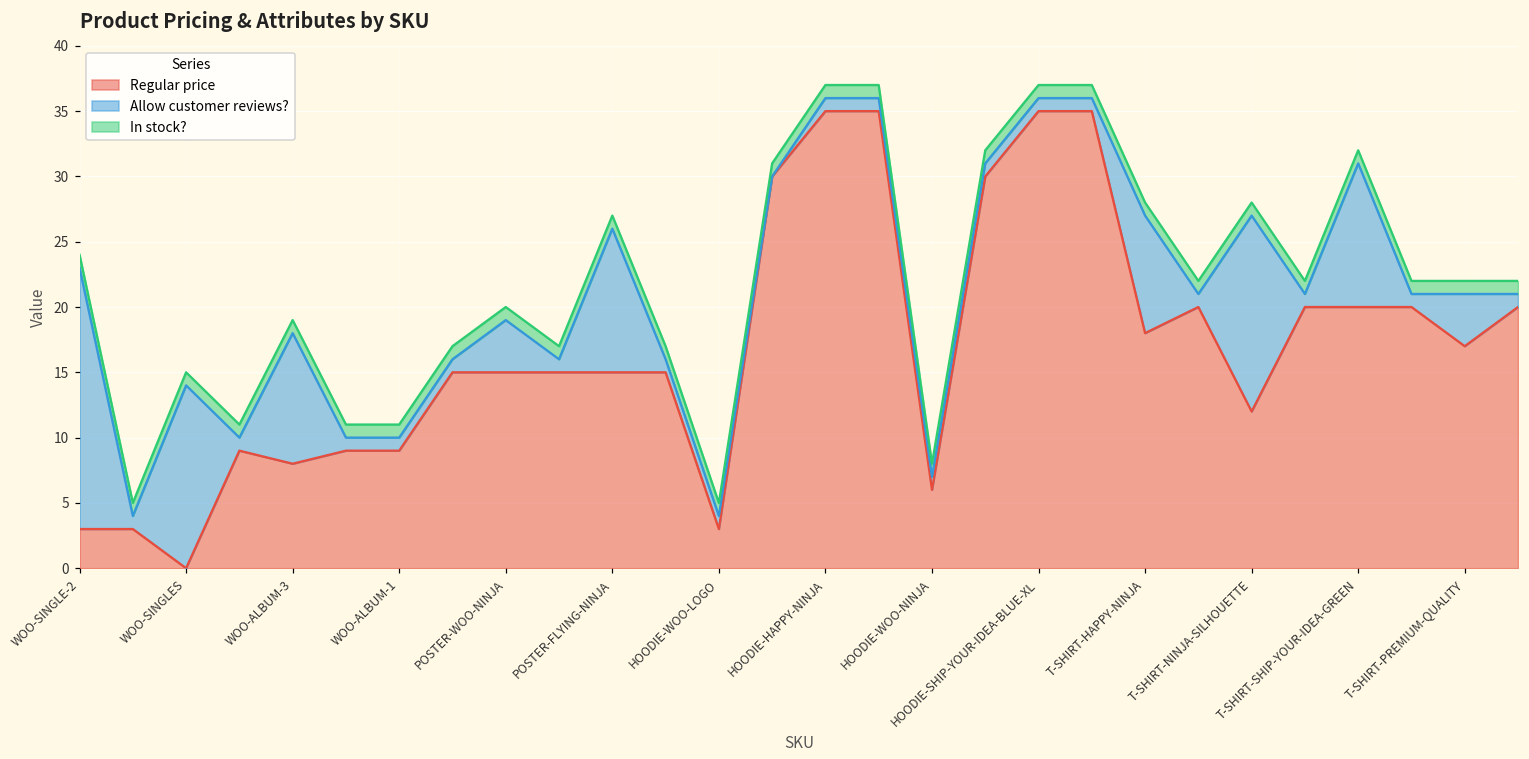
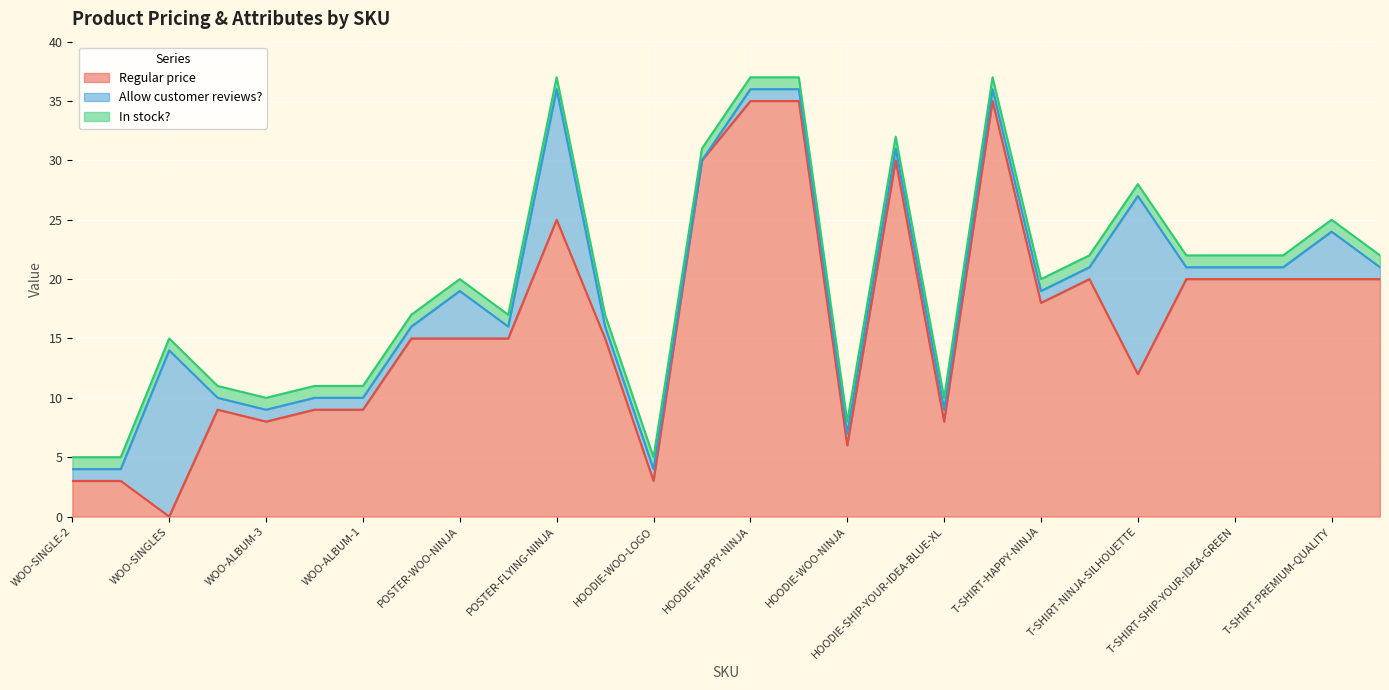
Allow customer reviews?, WOO-SINGLE-2: 20 -> 1
Allow customer reviews?, WOO-ALBUM-3: 10 -> 1
Regular price, POSTER-FLYING-NINJA: 15 -> 25
Regular price, HOODIE-SHIP-YOUR-IDEA-BLUE-XL: 35 -> 8
Allow customer reviews?, T-SHIRT-HAPPY-NINJA: 9 -> 1
Allow customer reviews?, T-SHIRT-SHIP-YOUR-IDEA-GREEN: 11 -> 1
Regular price, T-SHIRT-PREMIUM-QUALITY: 17 -> 20
